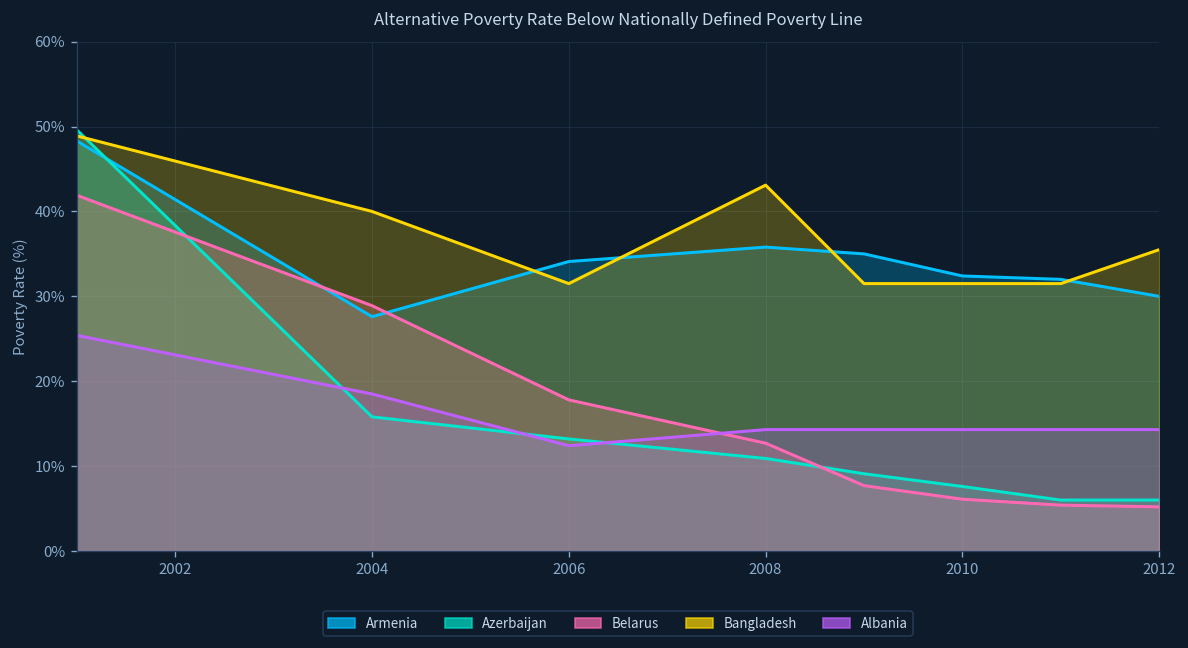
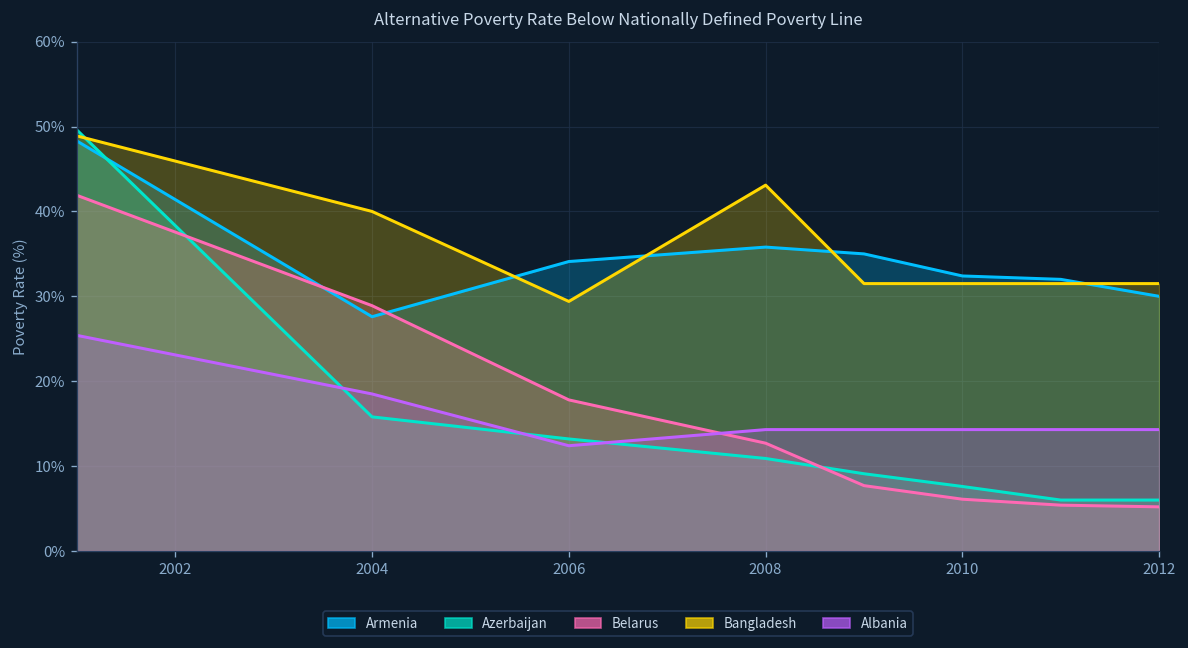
Bangladesh, 2006: 32% -> 29%
Bangladesh, 2012: 36% -> 32%
